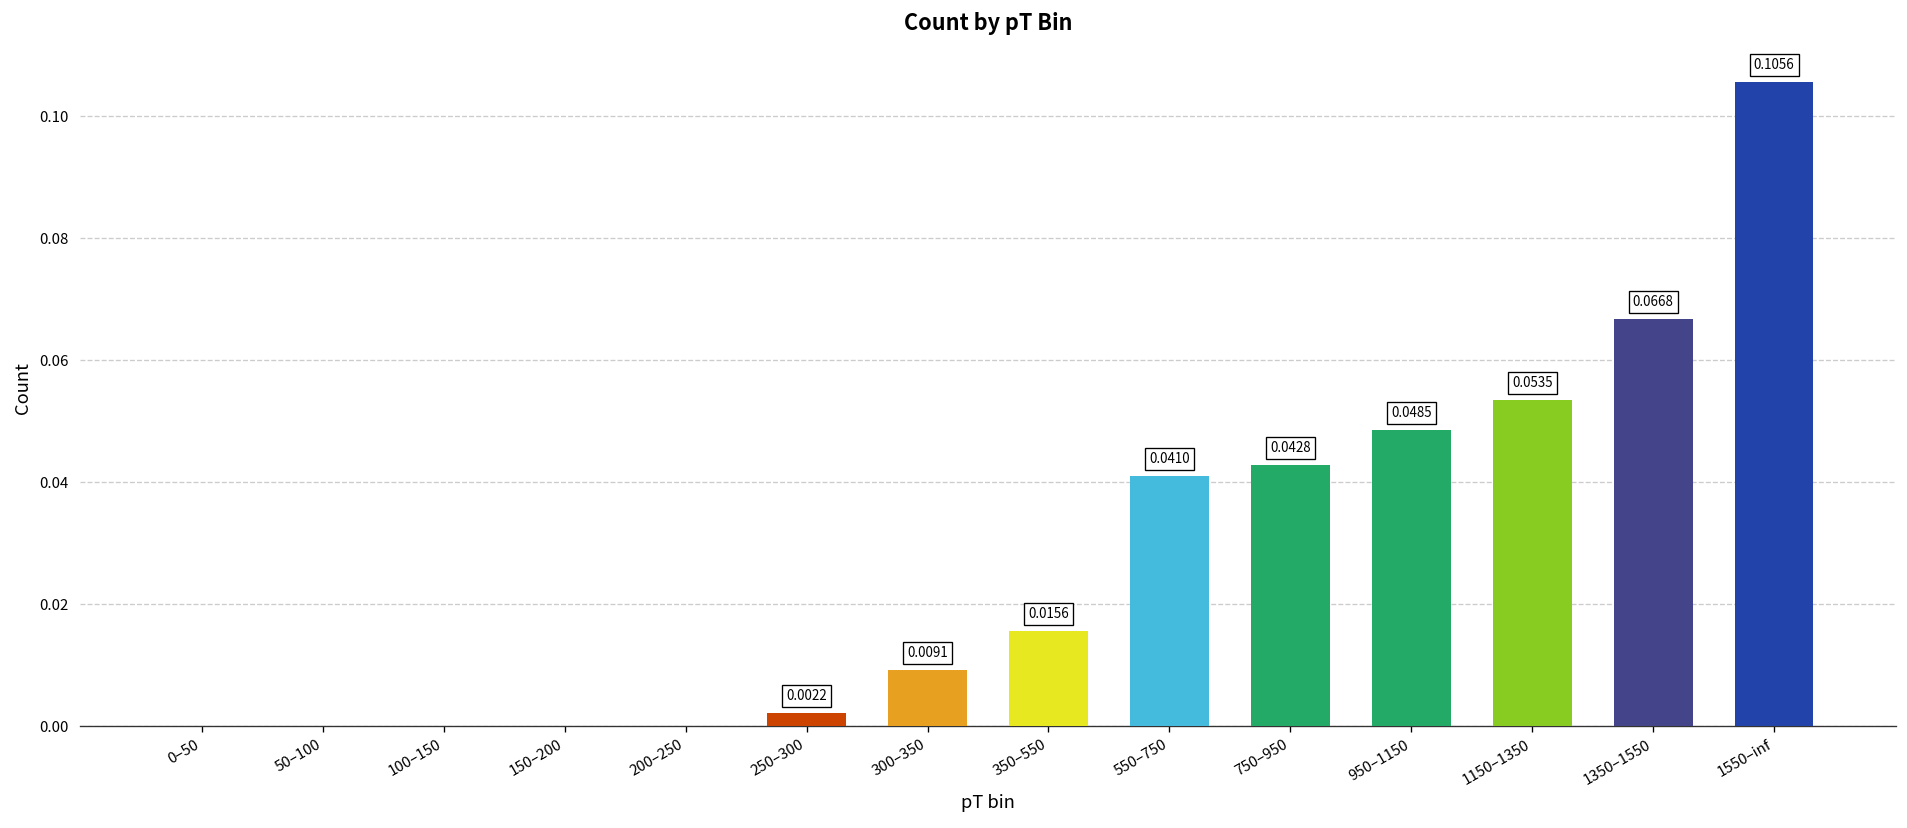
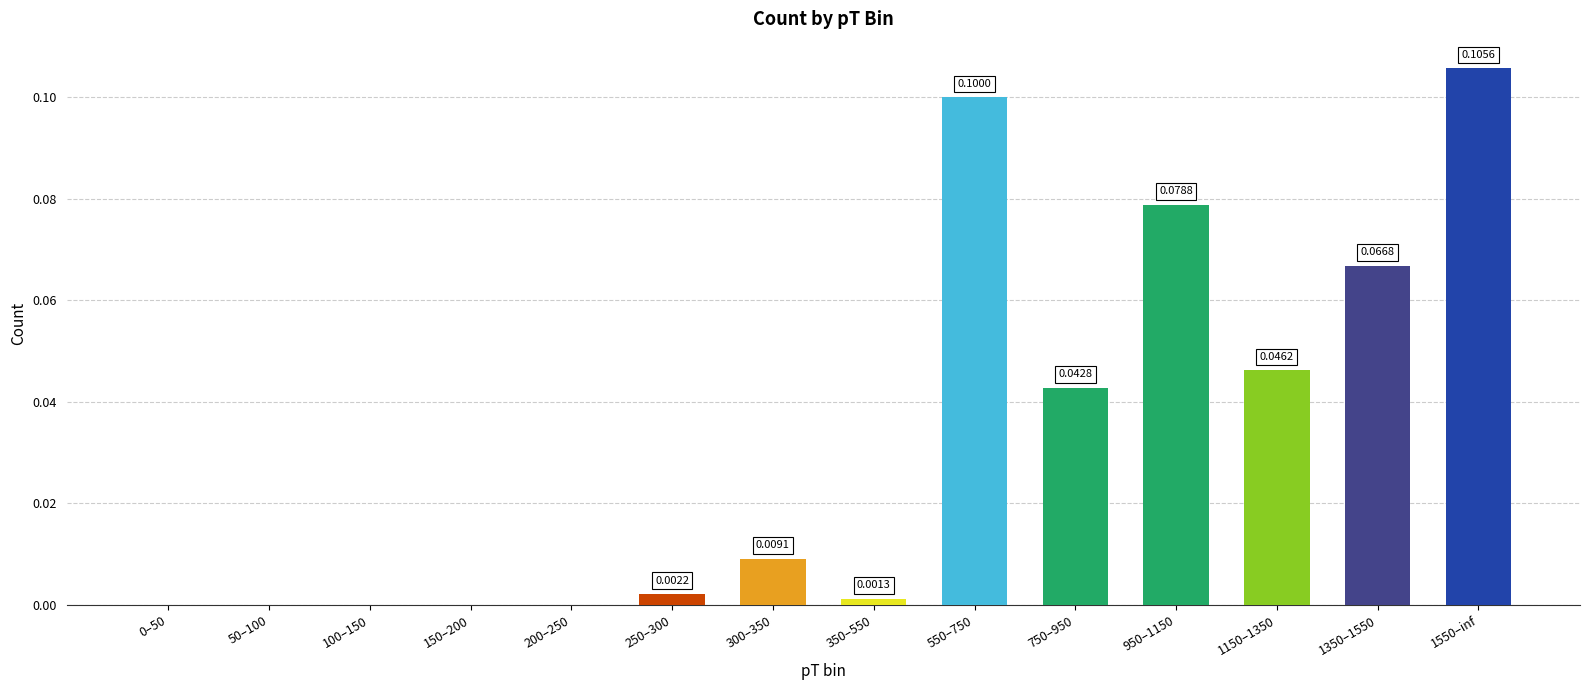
350–550: 0.0156 -> 0.0013
550–750: 0.0410 -> 0.1000
950–1150: 0.0485 -> 0.0788
1150–1350: 0.0535 -> 0.0462
